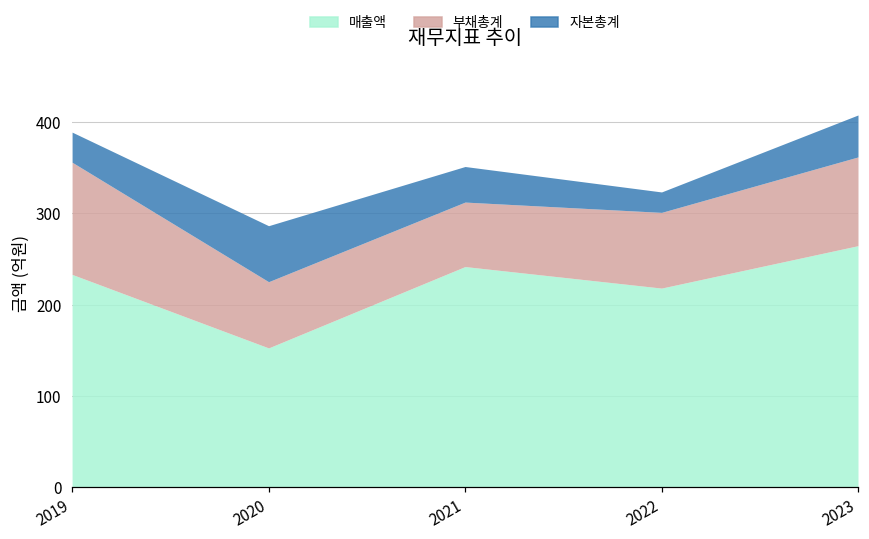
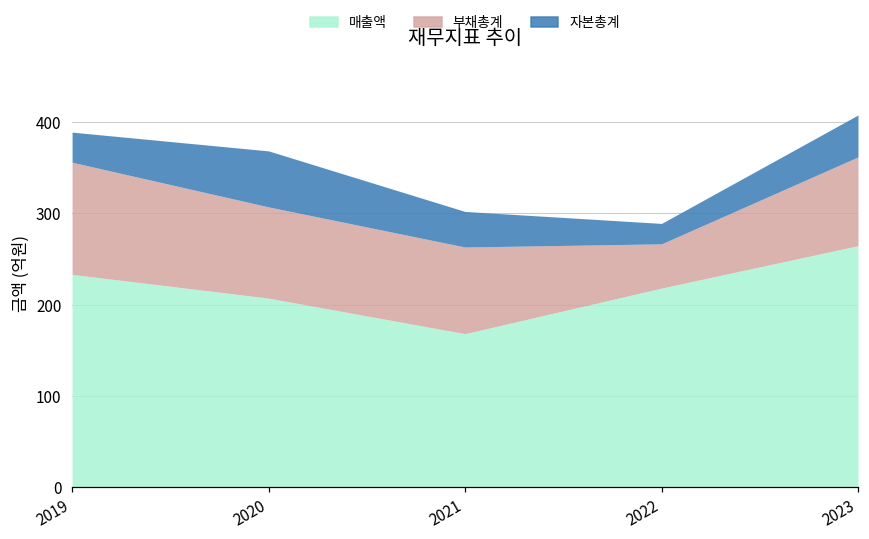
매출액, 2020: 150 -> 210
부채총계, 2020: 70 -> 100
매출액, 2021: 240 -> 170
부채총계, 2021: 70 -> 100
부채총계, 2022: 80 -> 50
